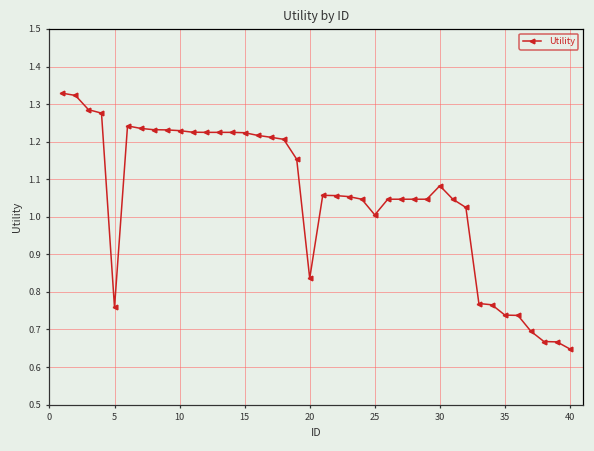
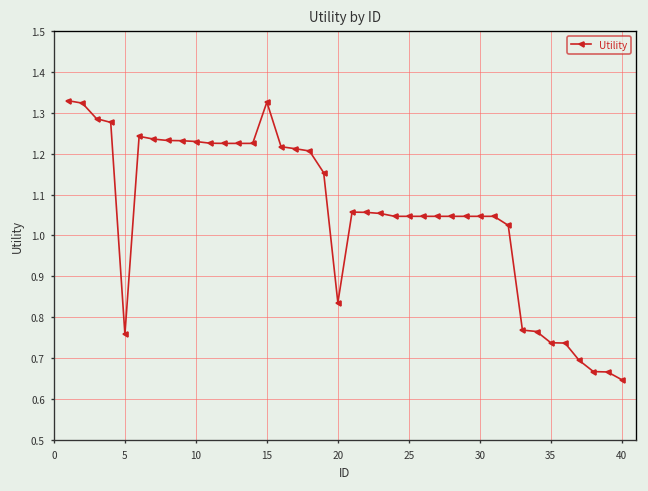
15: 1.22 -> 1.33
25: 1.00 -> 1.05
30: 1.08 -> 1.05
